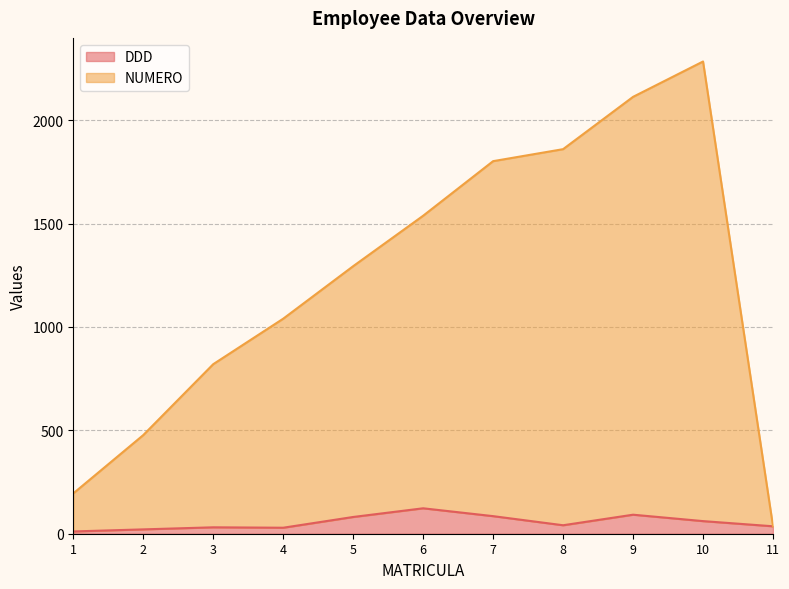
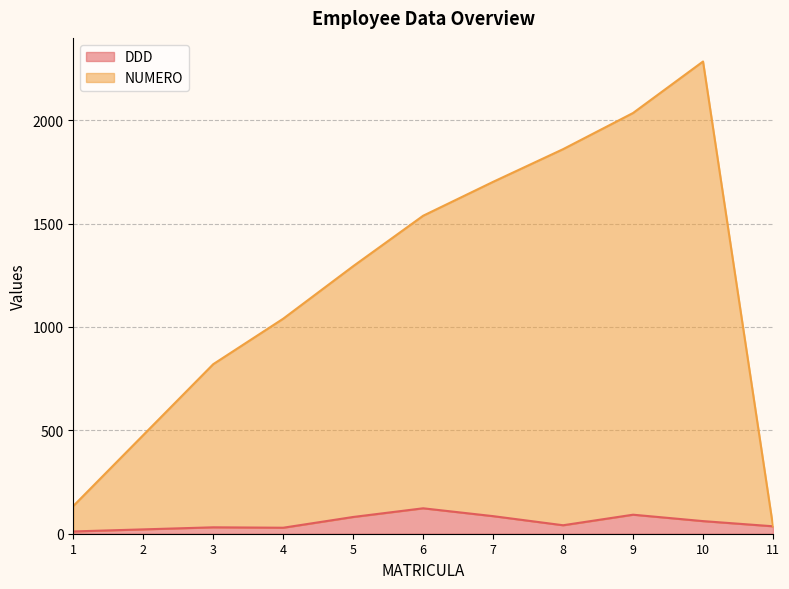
NUMERO, 1: 180 -> 120
NUMERO, 7: 1720 -> 1620
NUMERO, 9: 2020 -> 1940
